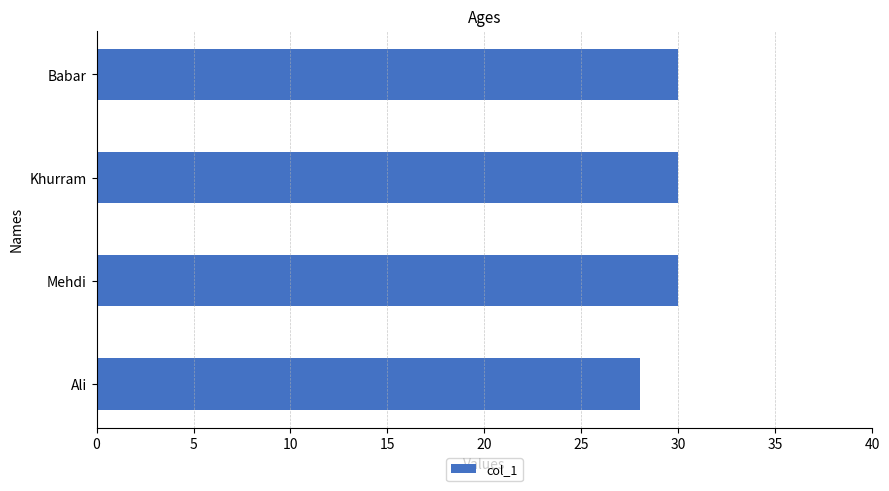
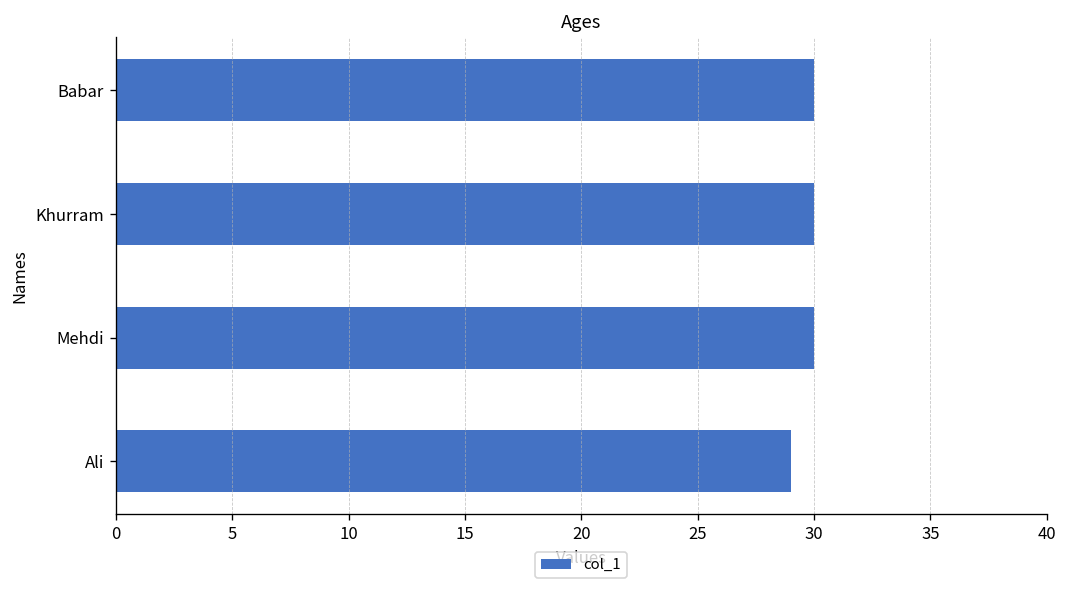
Ali: 28 -> 29
